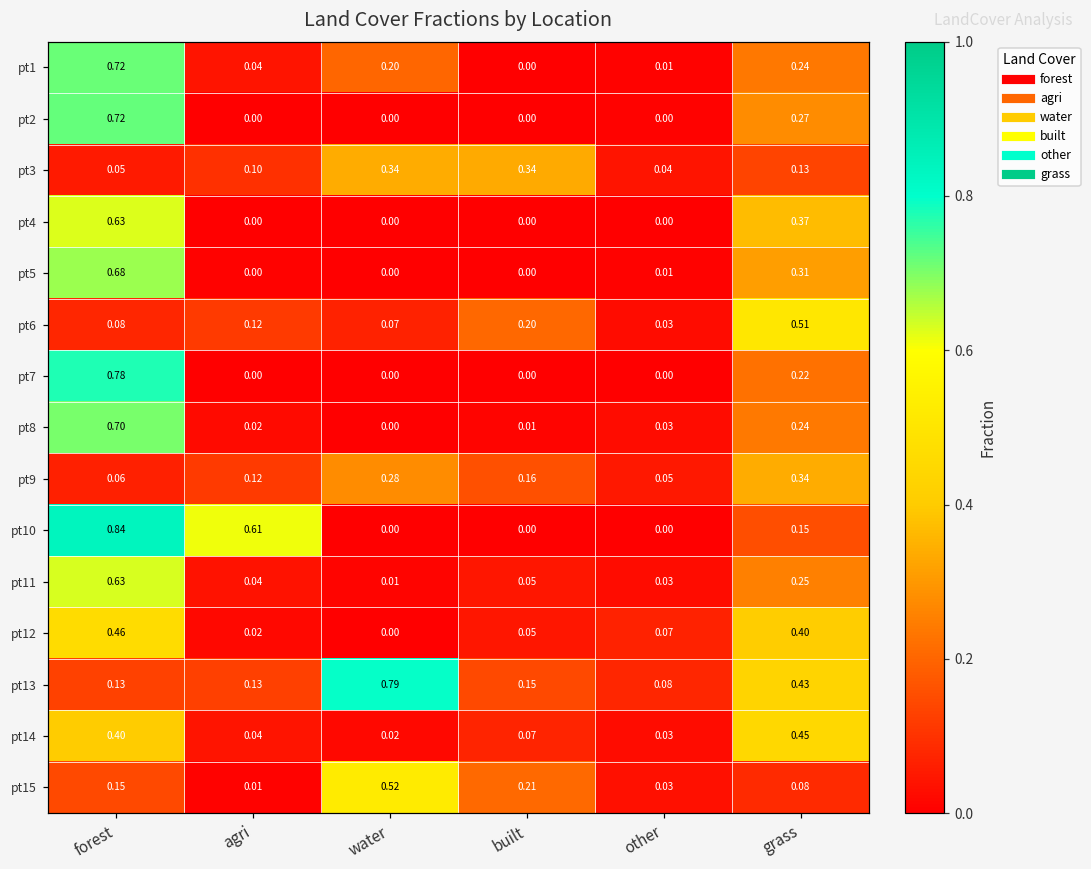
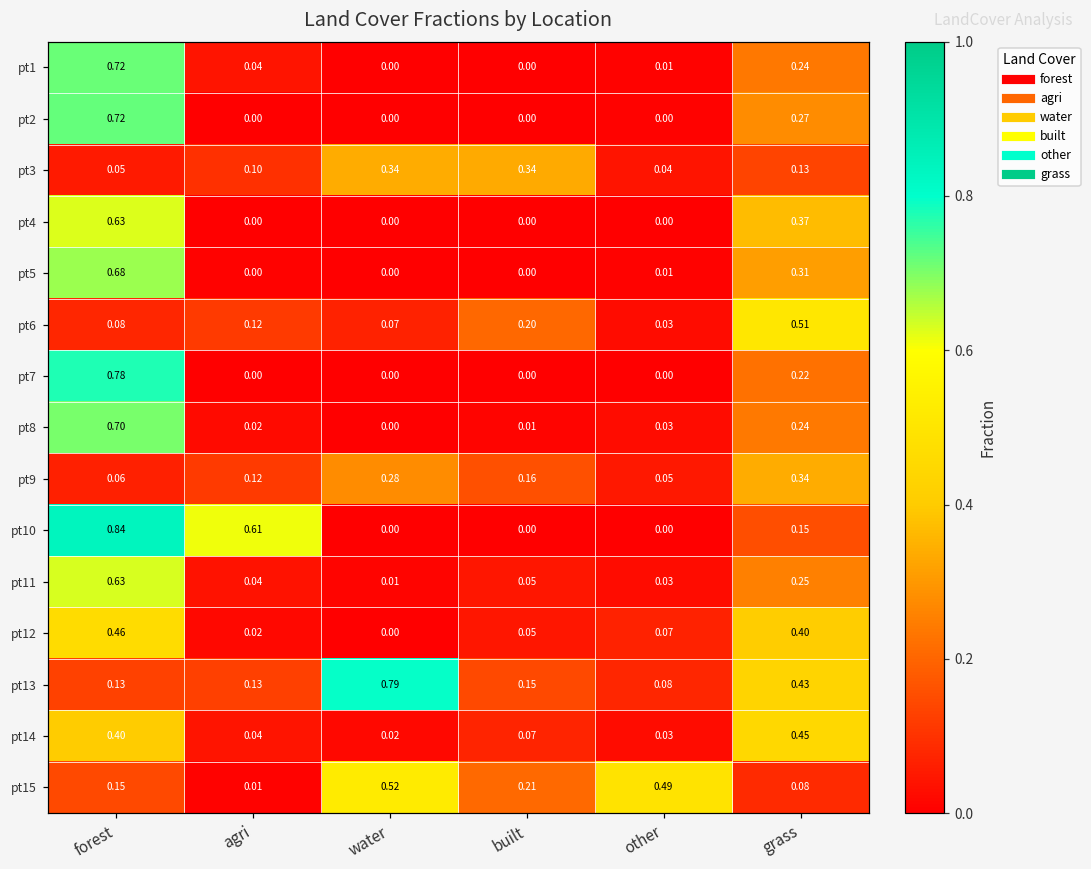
pt1, water: 0.20 -> 0.00
pt15, other: 0.03 -> 0.49
